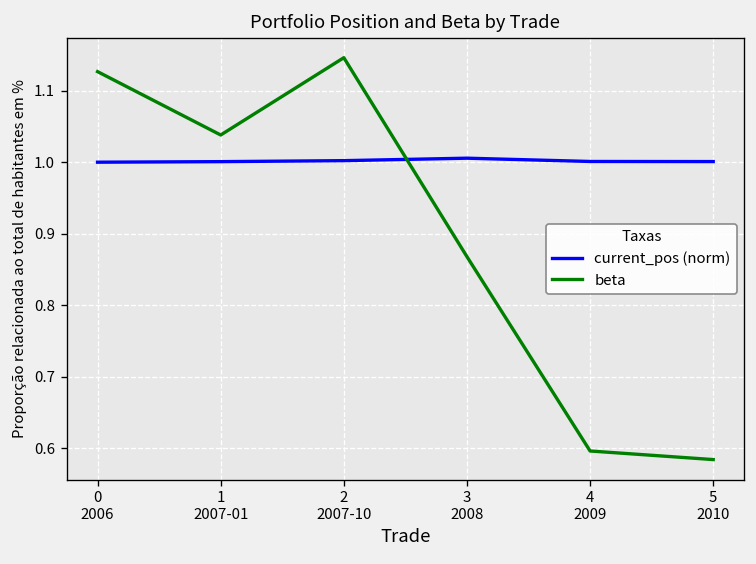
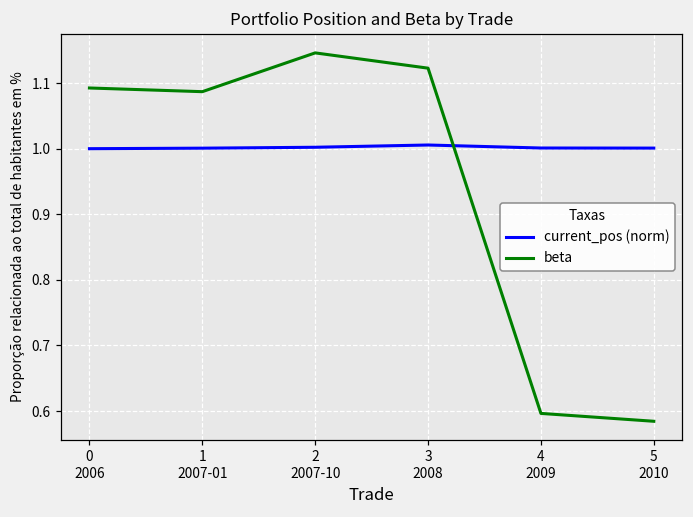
beta, 0 2006: 1.13 -> 1.09
beta, 1 2007-01: 1.04 -> 1.09
beta, 3 2008: 0.87 -> 1.12
